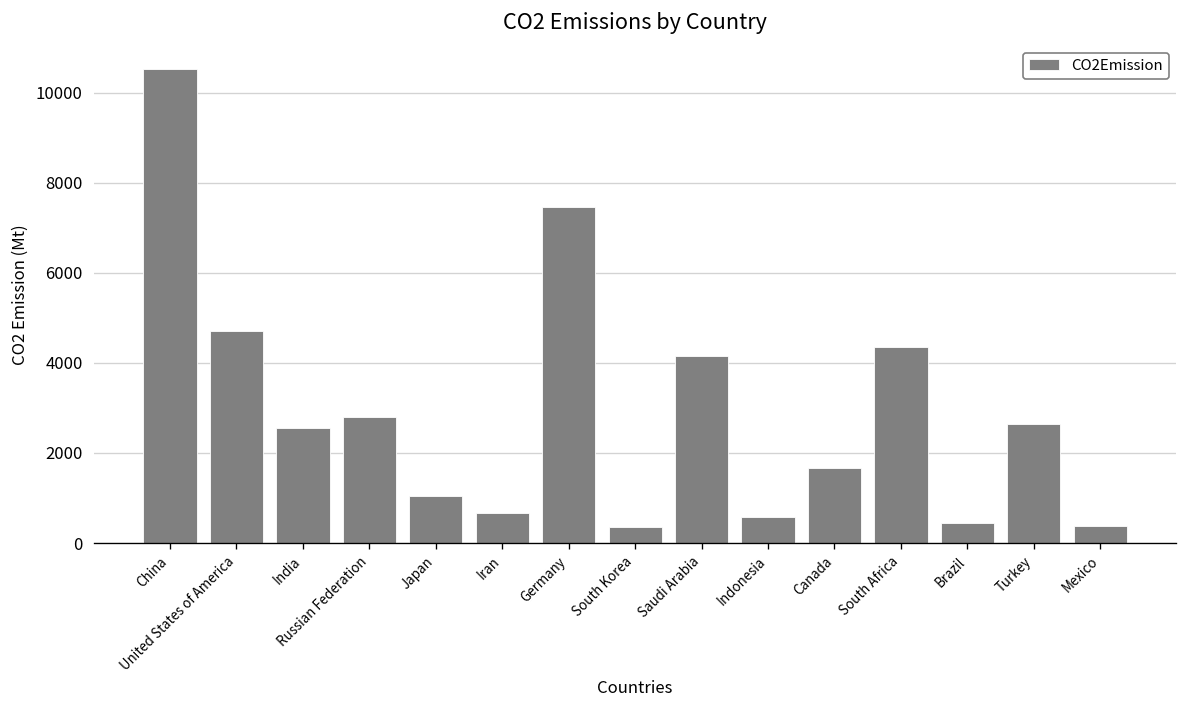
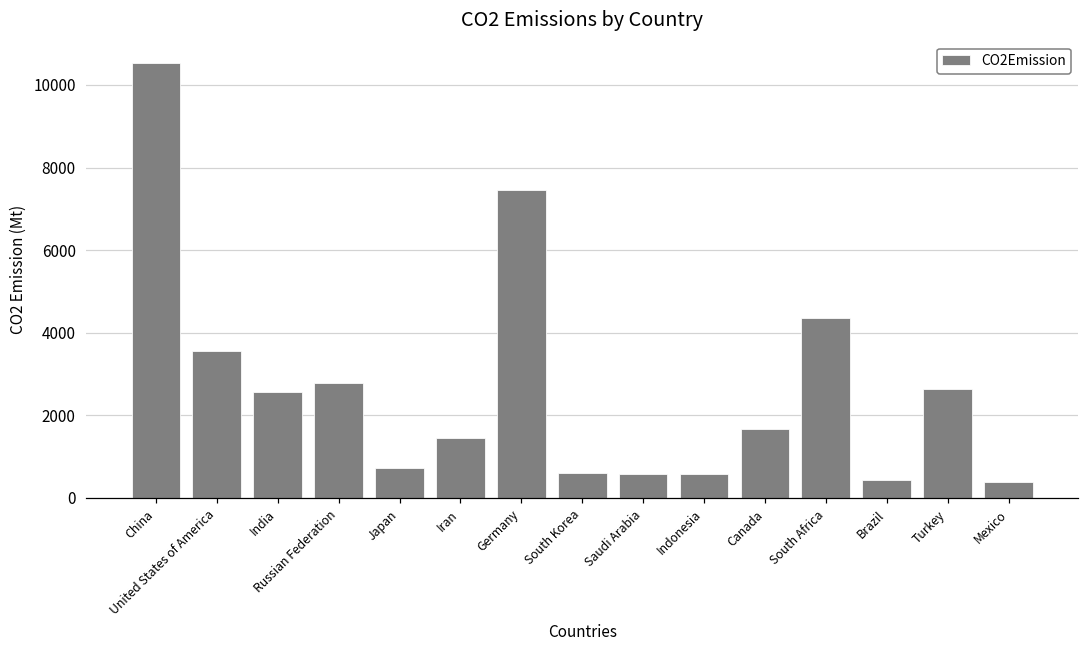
United States of America: 4700 -> 3600
Japan: 1100 -> 700
Iran: 700 -> 1400
South Korea: 400 -> 600
Saudi Arabia: 4200 -> 600
